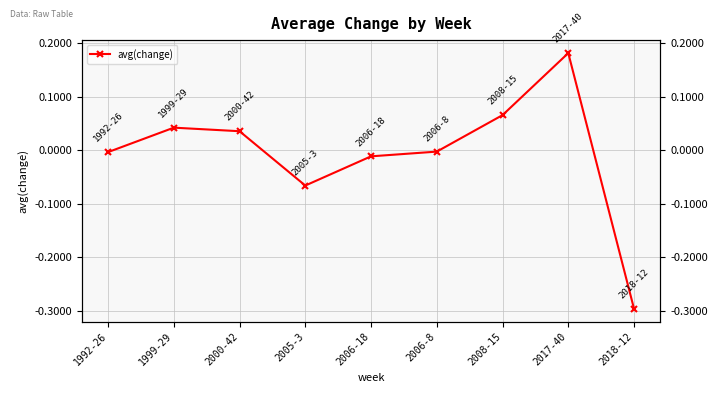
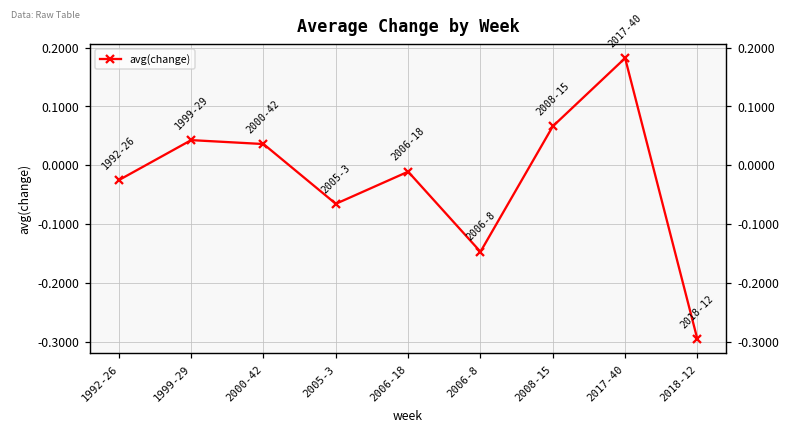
1992-26: 0.00 -> -0.03
2006-8: 0.00 -> -0.15
